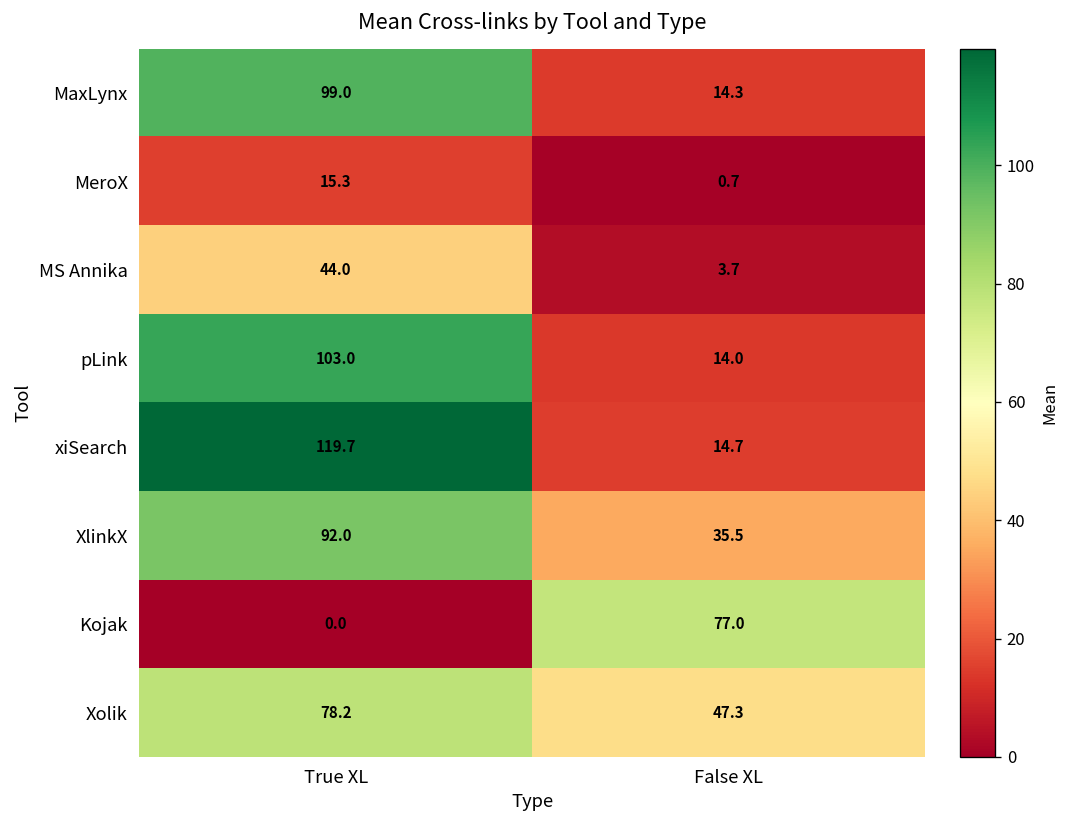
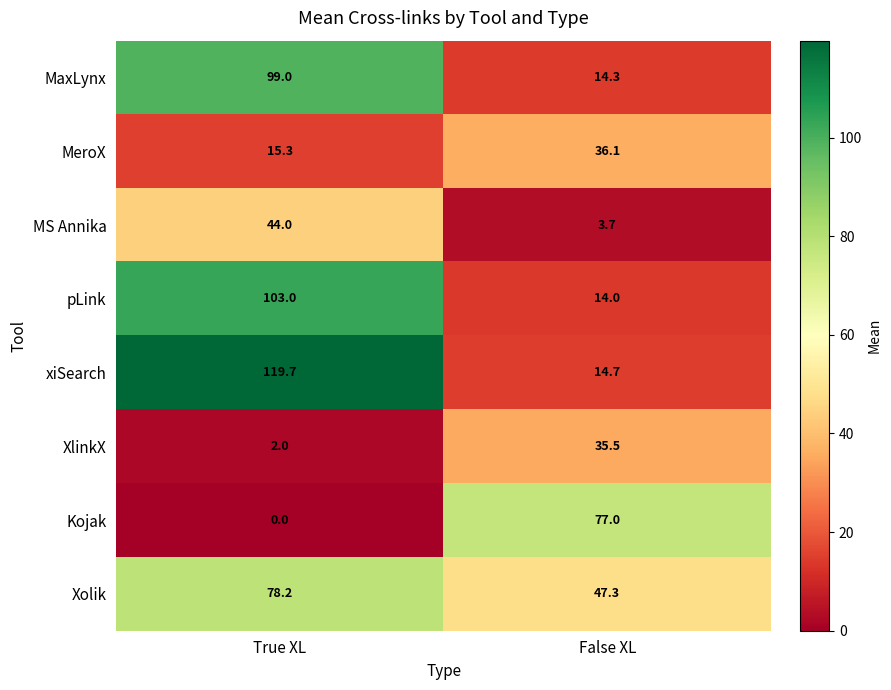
MeroX, False XL: 0.7 -> 36.1
XlinkX, True XL: 92.0 -> 2.0
